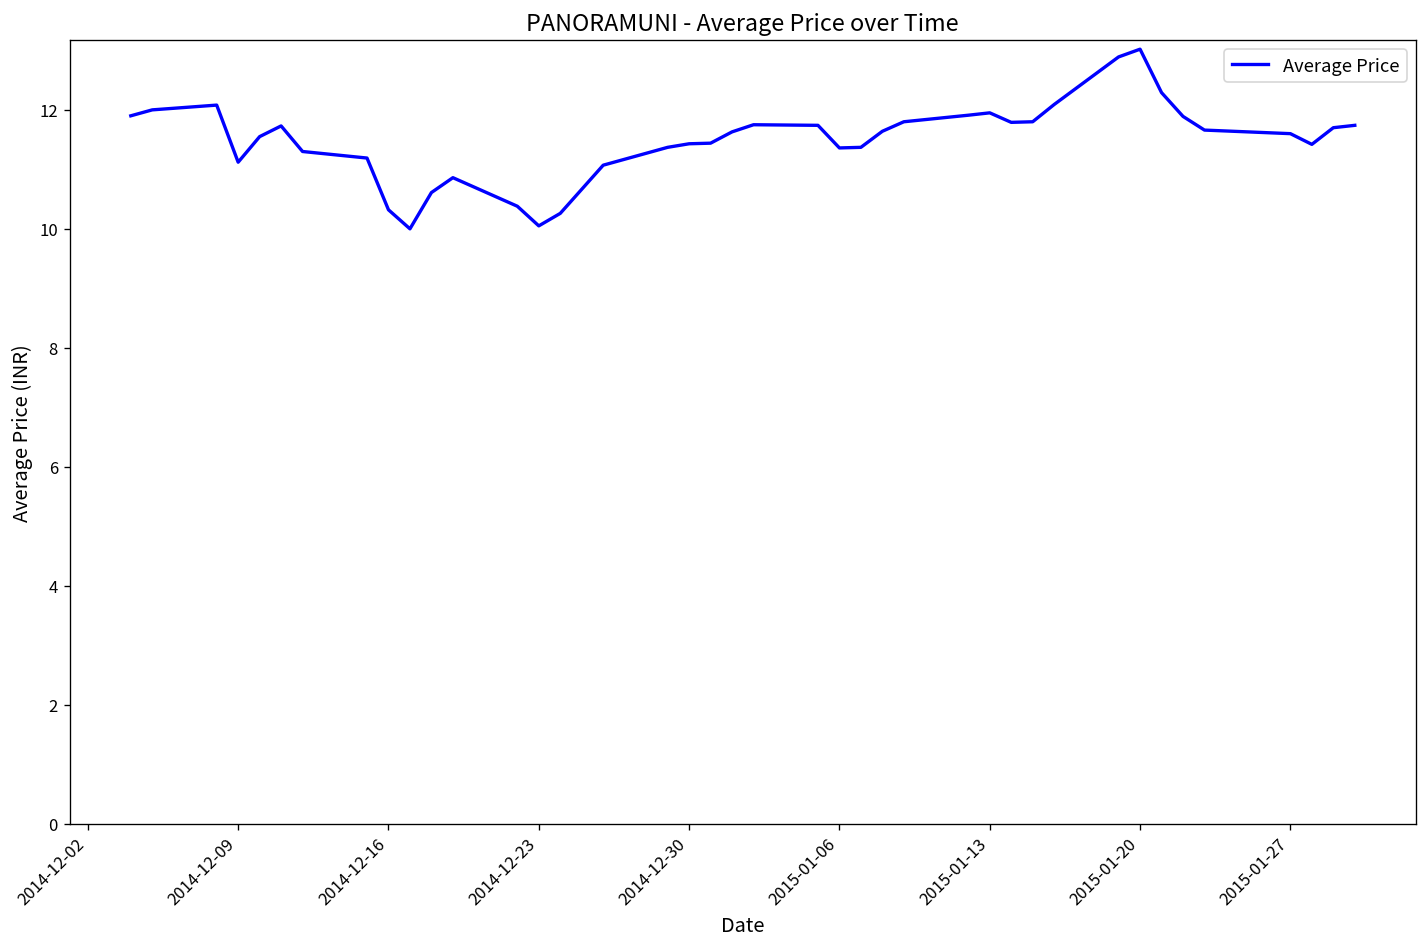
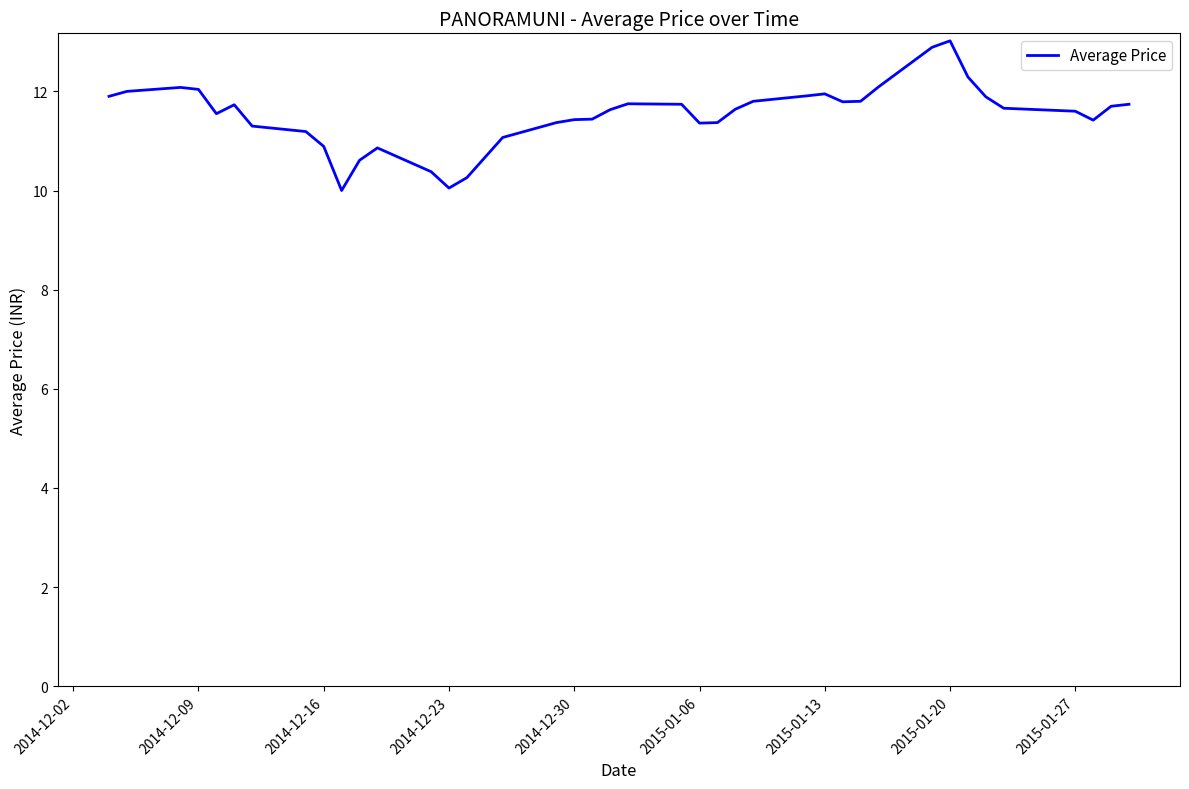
2014-12-09: 11.1 -> 12.0
2014-12-16: 10.3 -> 10.9
